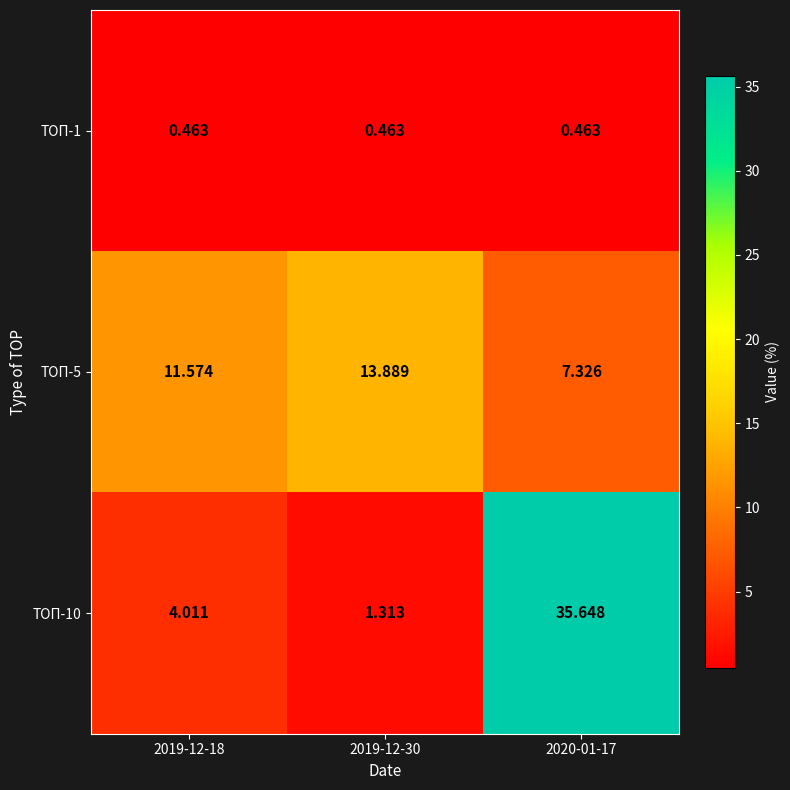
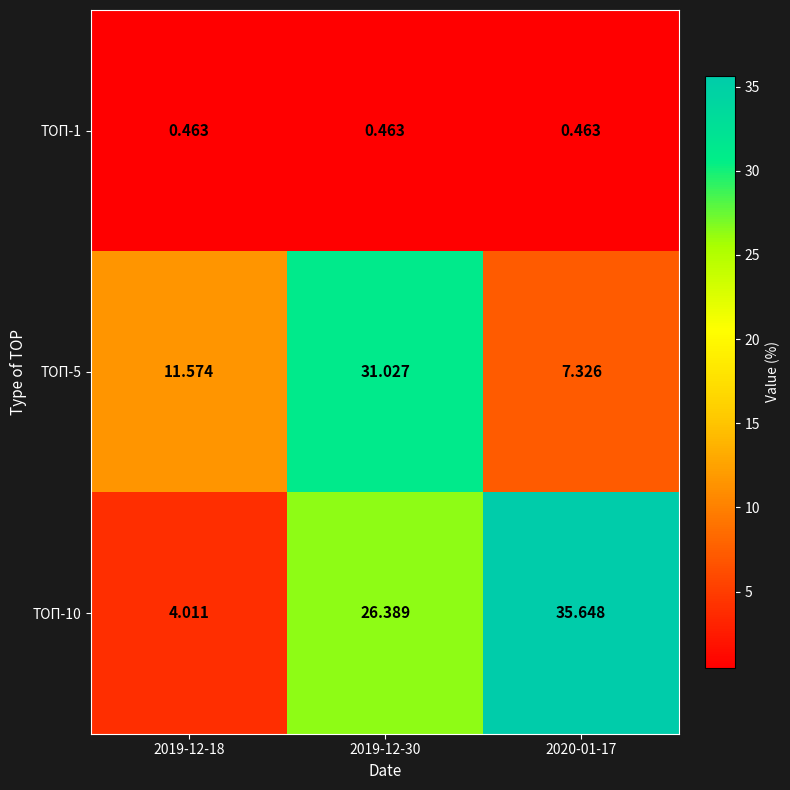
ТОП-5, 2019-12-30: 13.889 -> 31.027
ТОП-10, 2019-12-30: 1.313 -> 26.389
